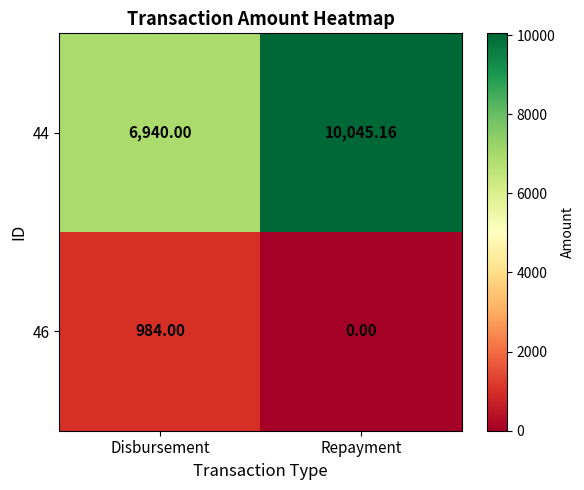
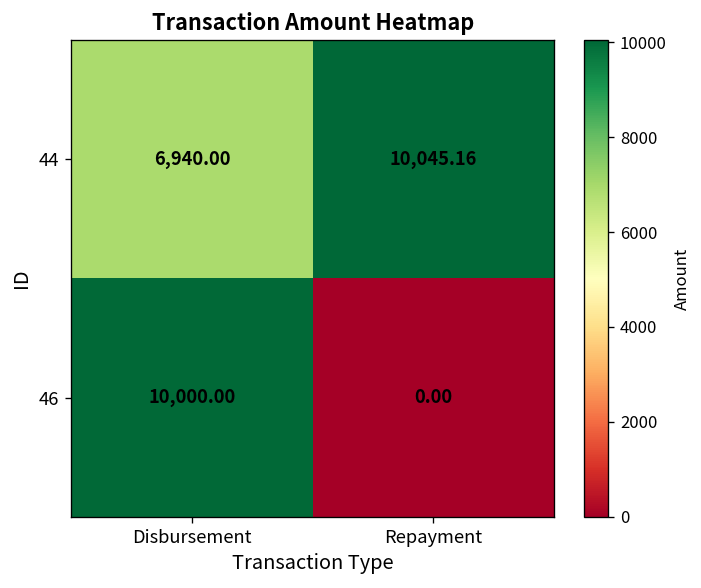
46, Disbursement: 984.00 -> 10,000.00
